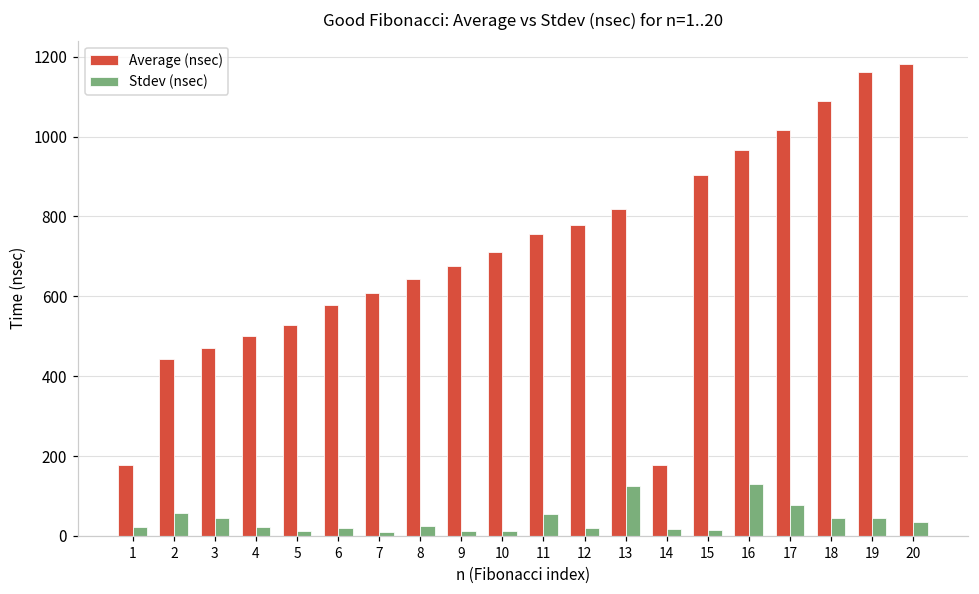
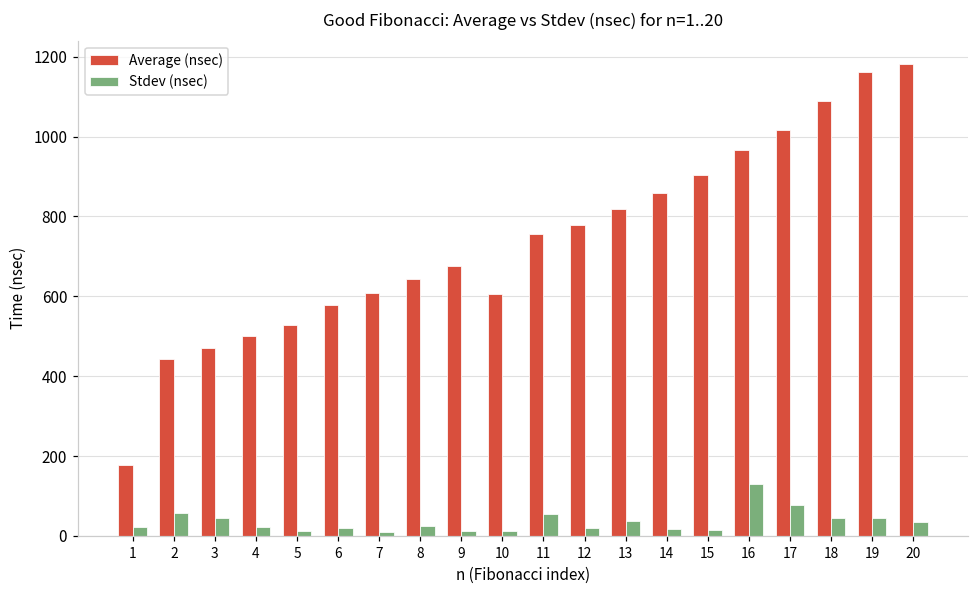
Average (nsec), 10: 710 -> 610
Stdev (nsec), 13: 120 -> 40
Average (nsec), 14: 180 -> 860
